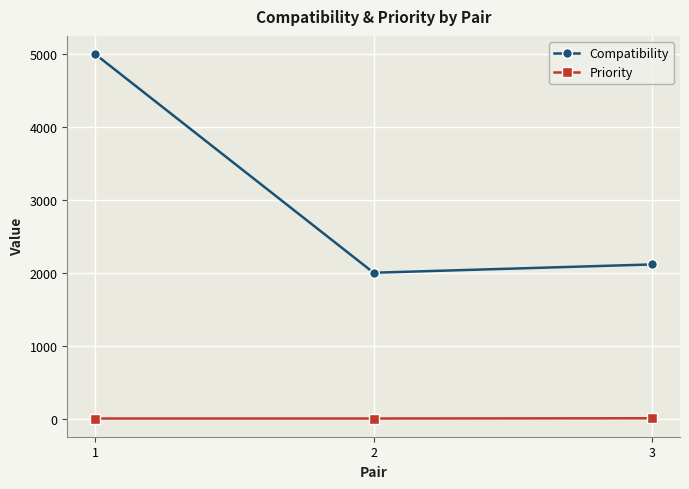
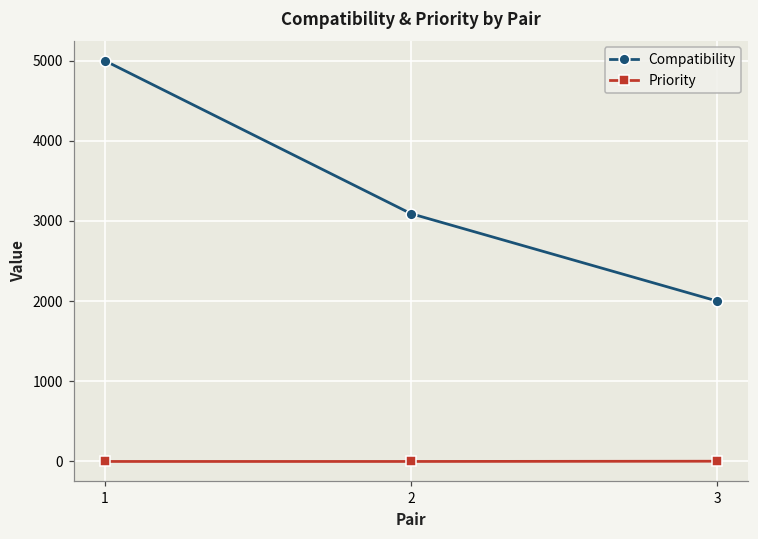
Compatibility, 2: 2000 -> 3100
Compatibility, 3: 2100 -> 2000
